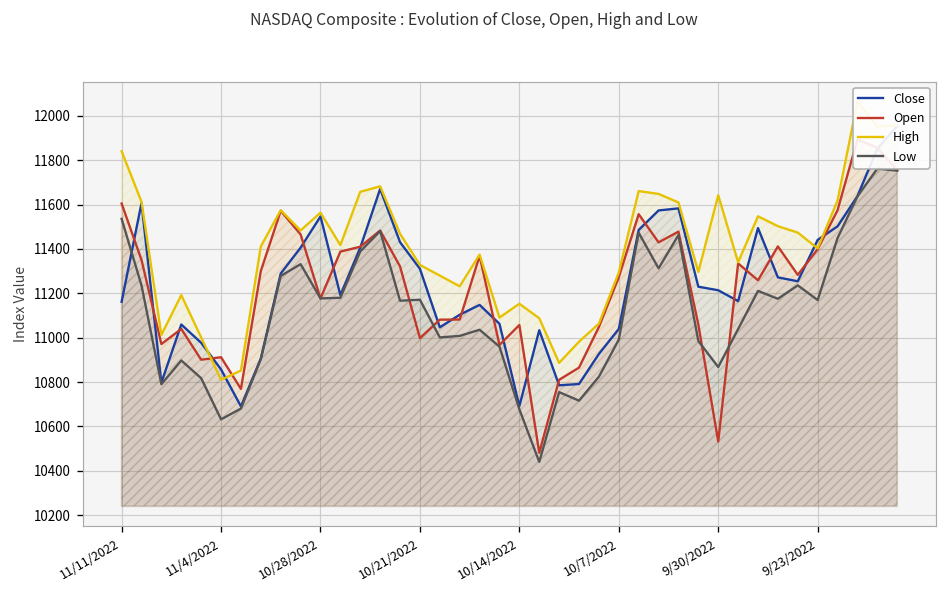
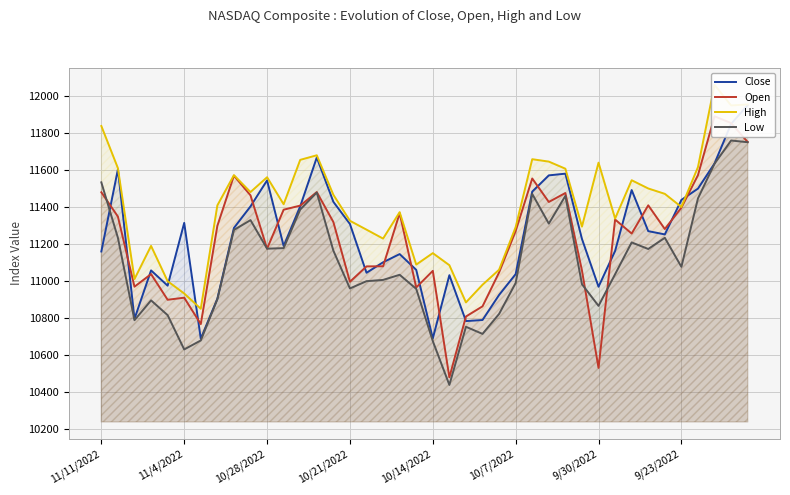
Open, 11/11/2022: 11600 -> 11480
Close, 11/4/2022: 10860 -> 11320
High, 11/4/2022: 10810 -> 10930
Low, 10/21/2022: 11170 -> 10960
Close, 9/30/2022: 11210 -> 10970
Low, 9/23/2022: 11170 -> 11080
